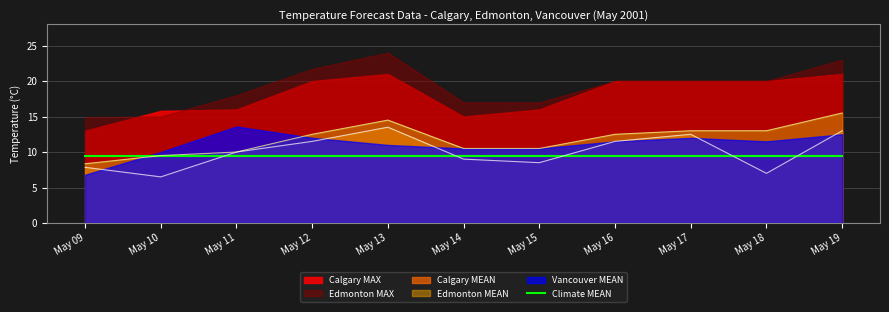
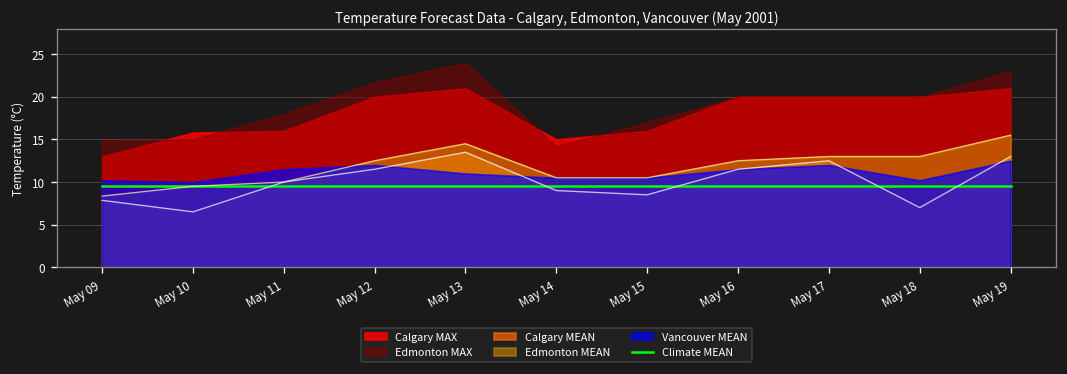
Vancouver MEAN, May 09: 7 -> 10
Vancouver MEAN, May 11: 14 -> 12
Edmonton MAX, May 14: 17 -> 14
Vancouver MEAN, May 18: 12 -> 10
